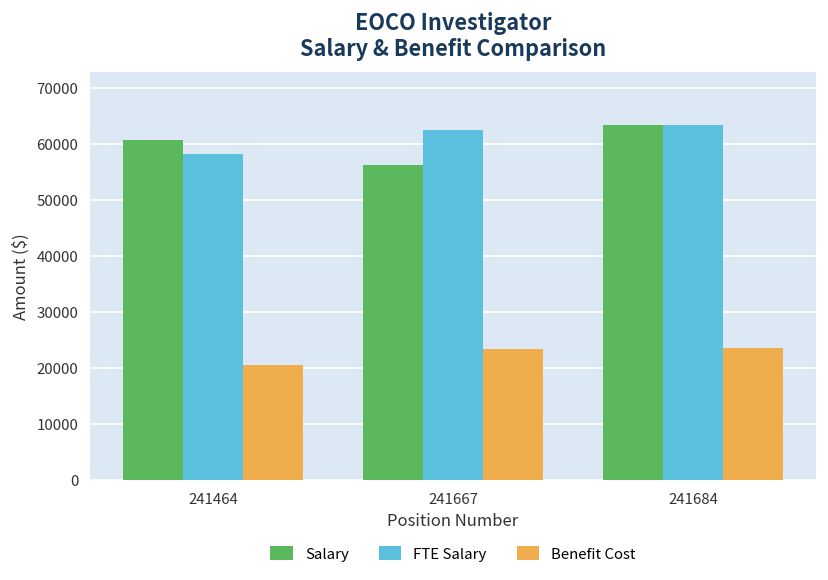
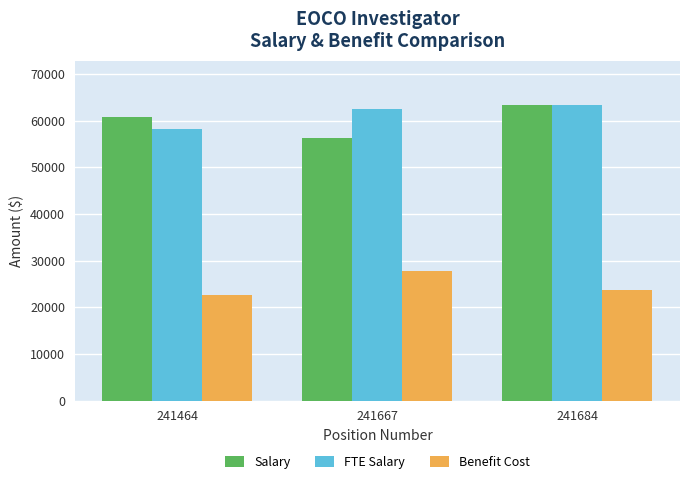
Benefit Cost, 241464: 21000 -> 23000
Benefit Cost, 241667: 23000 -> 28000
